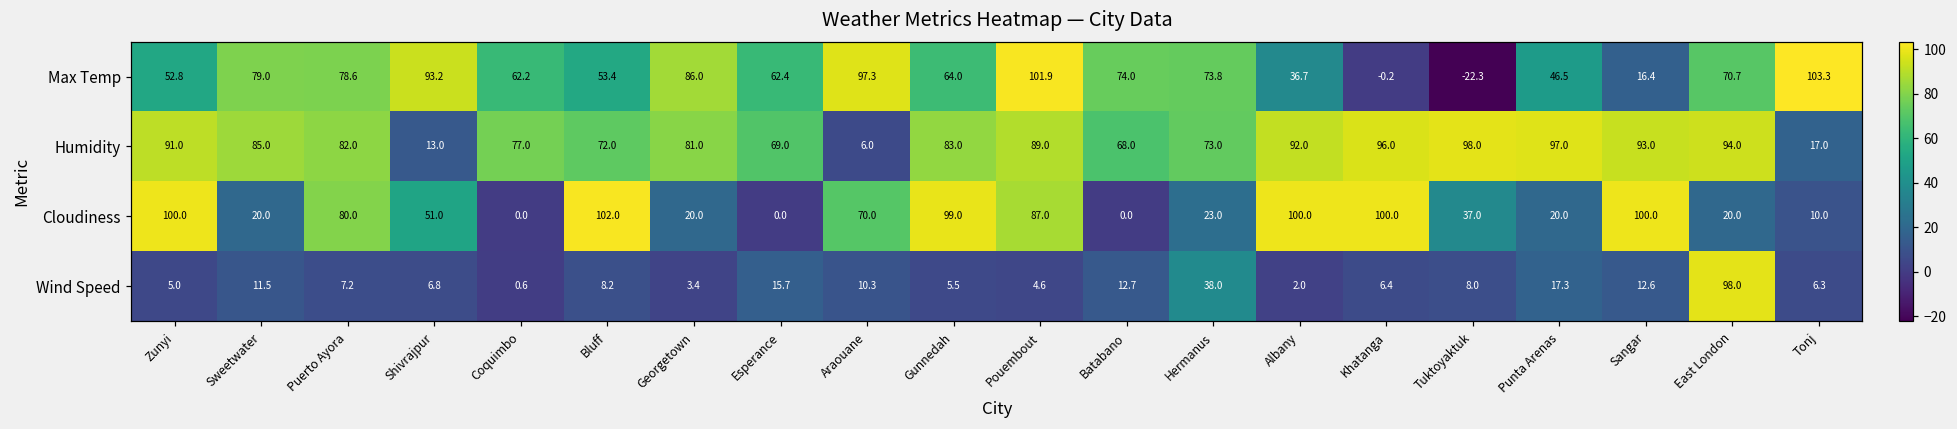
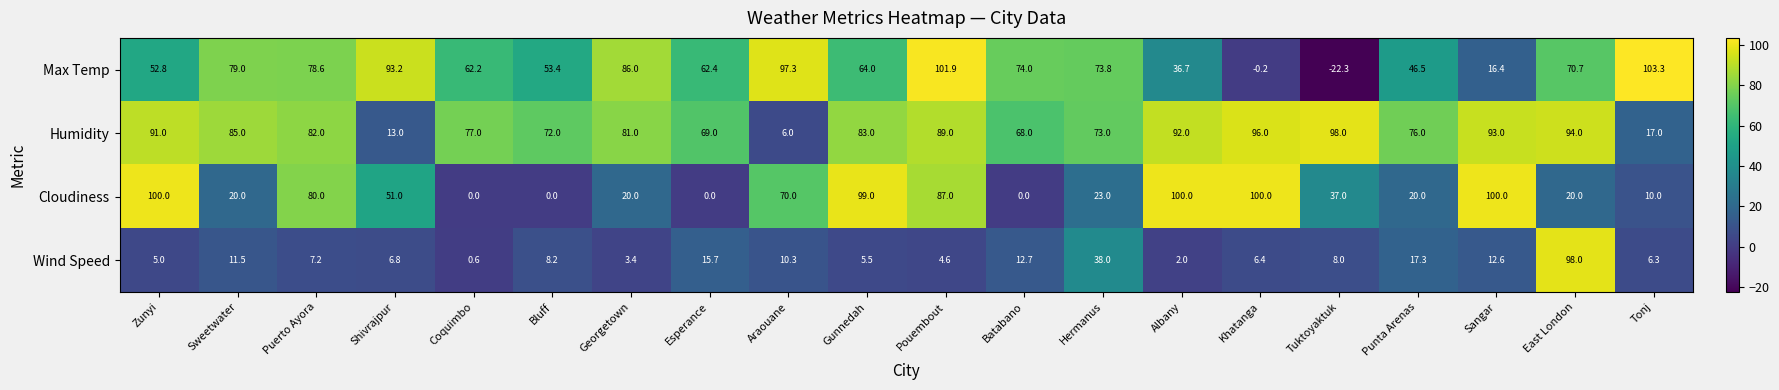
Humidity, Punta Arenas: 97.0 -> 76.0
Cloudiness, Bluff: 102.0 -> 0.0
